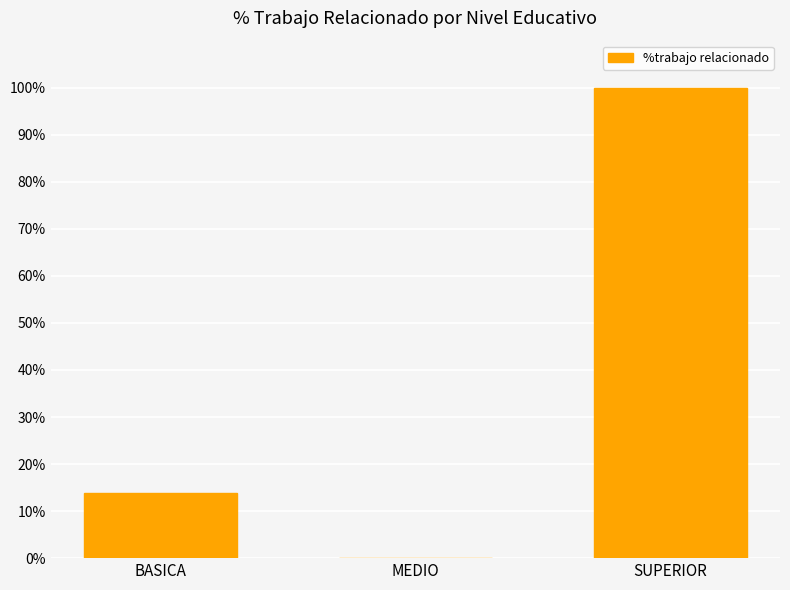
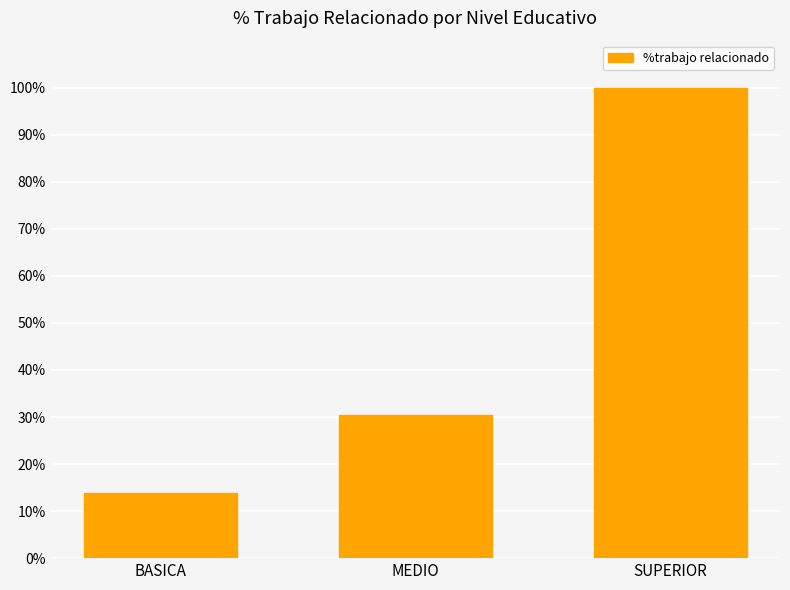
MEDIO: 0% -> 30%
